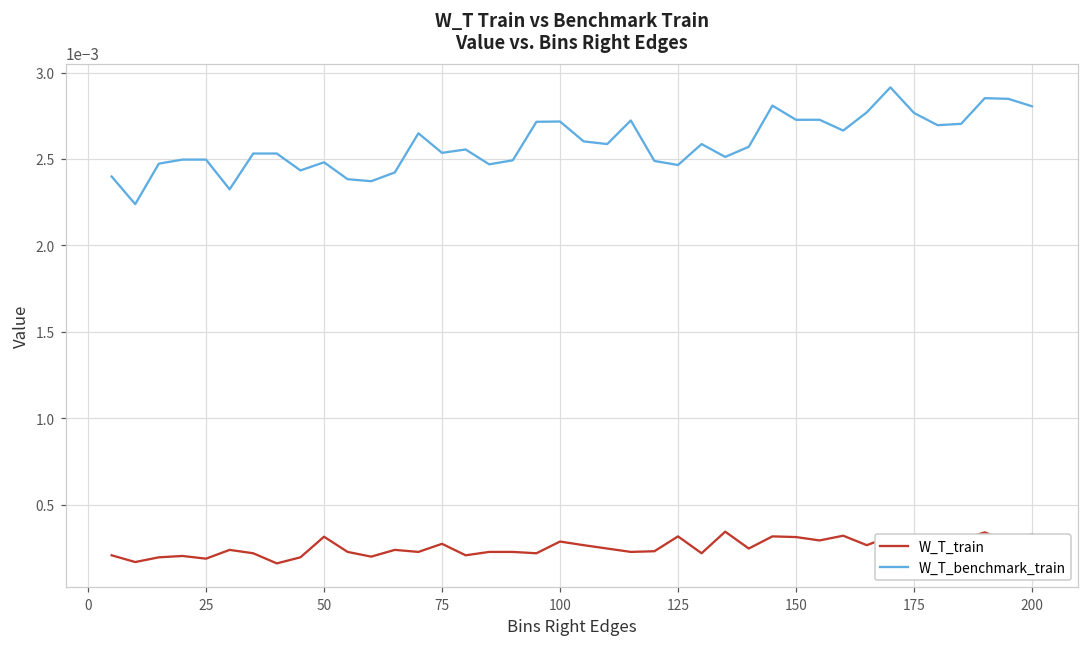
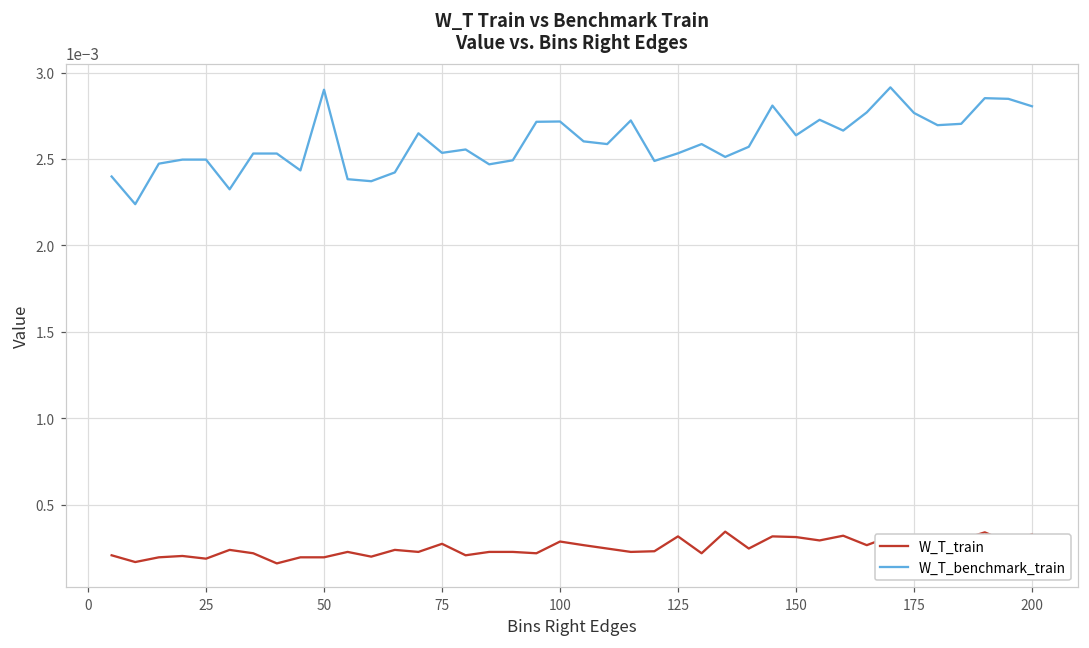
W_T_train, 50: 0.00031 -> 0.00020
W_T_benchmark_train, 50: 0.00248 -> 0.00290
W_T_benchmark_train, 125: 0.00246 -> 0.00253
W_T_benchmark_train, 150: 0.00273 -> 0.00264
